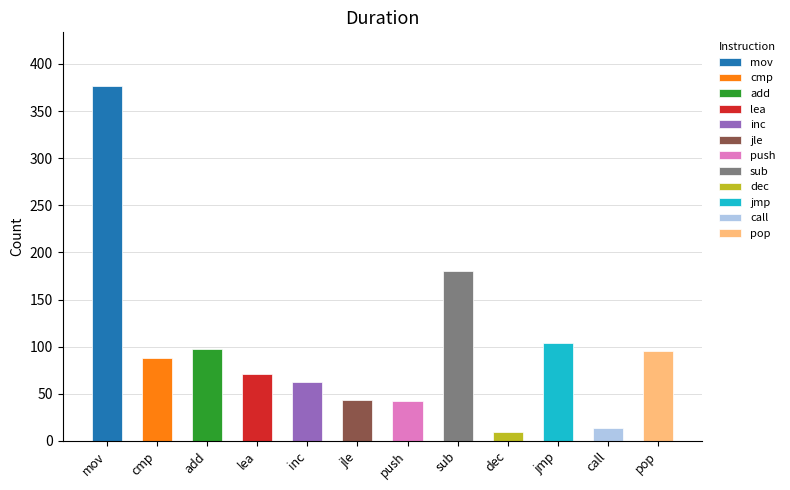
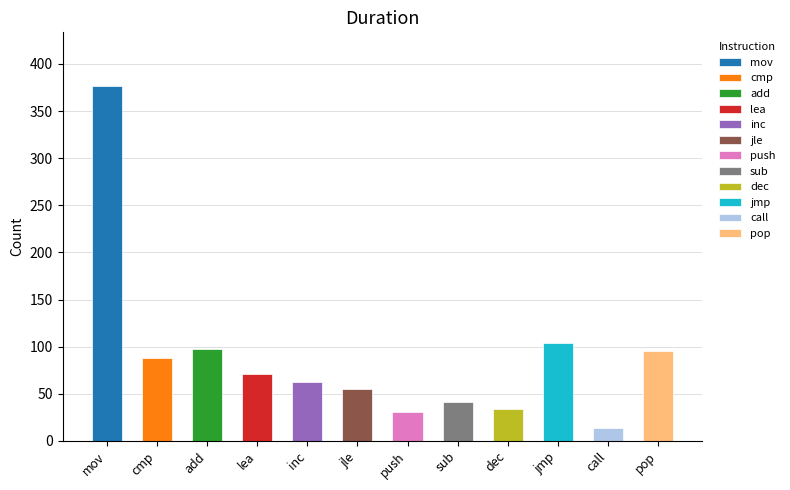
jle: 40 -> 60
push: 40 -> 30
sub: 180 -> 40
dec: 10 -> 30
